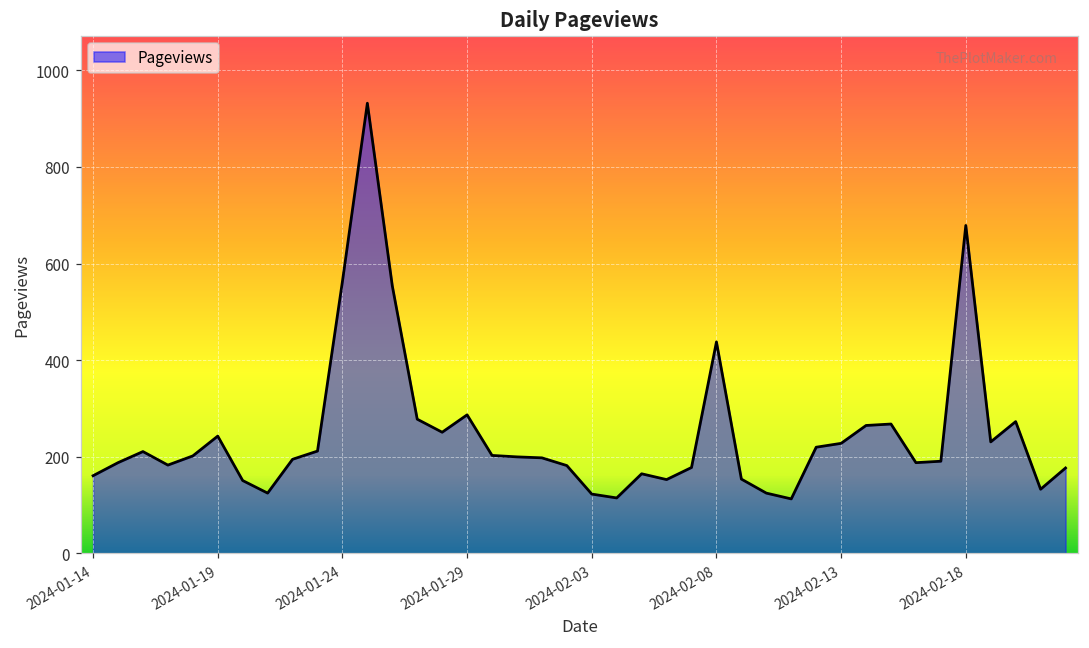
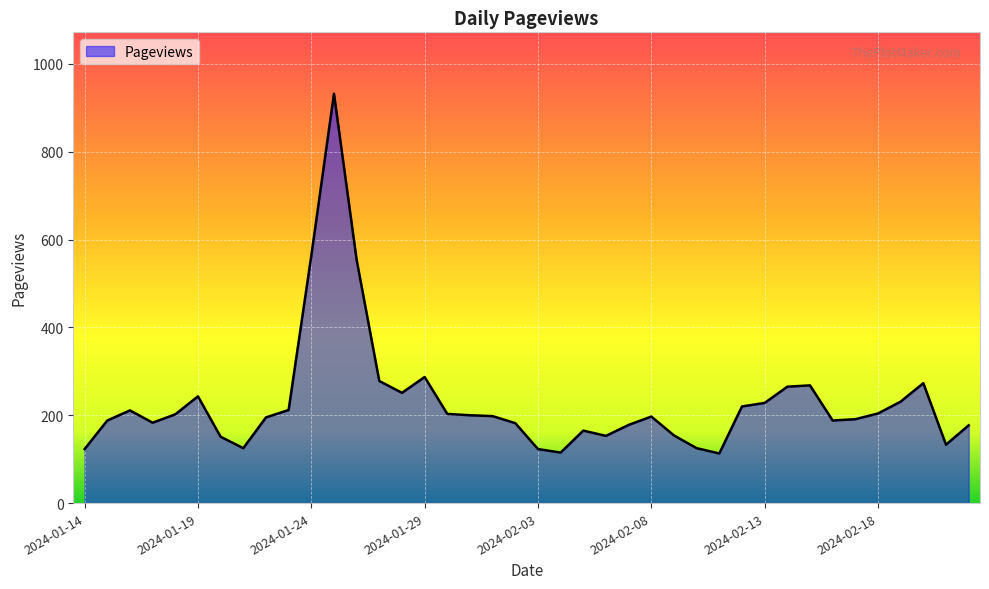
2024-01-14: 160 -> 120
2024-02-08: 440 -> 200
2024-02-18: 680 -> 200
